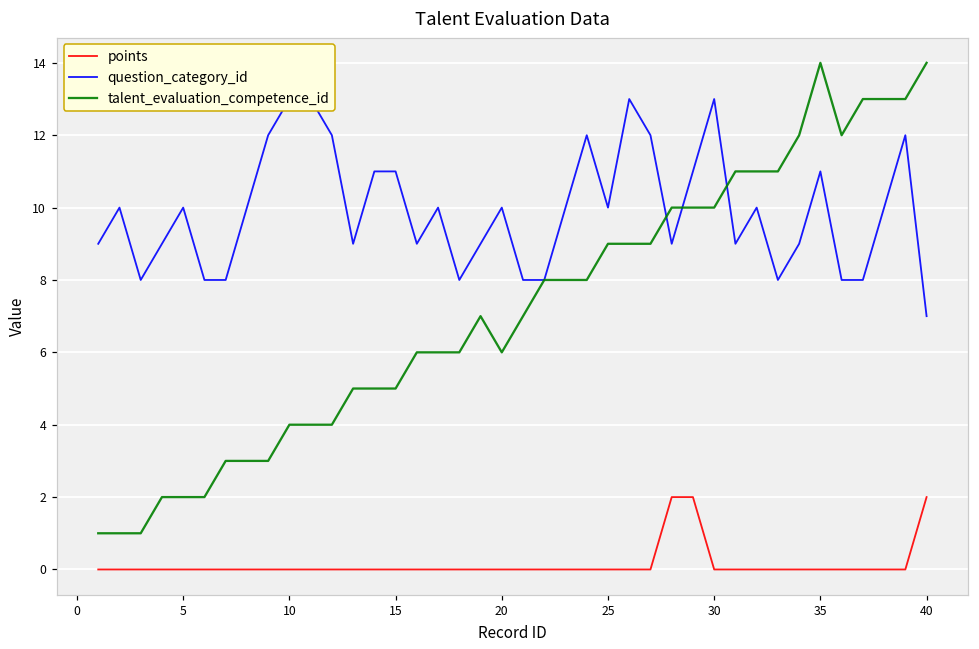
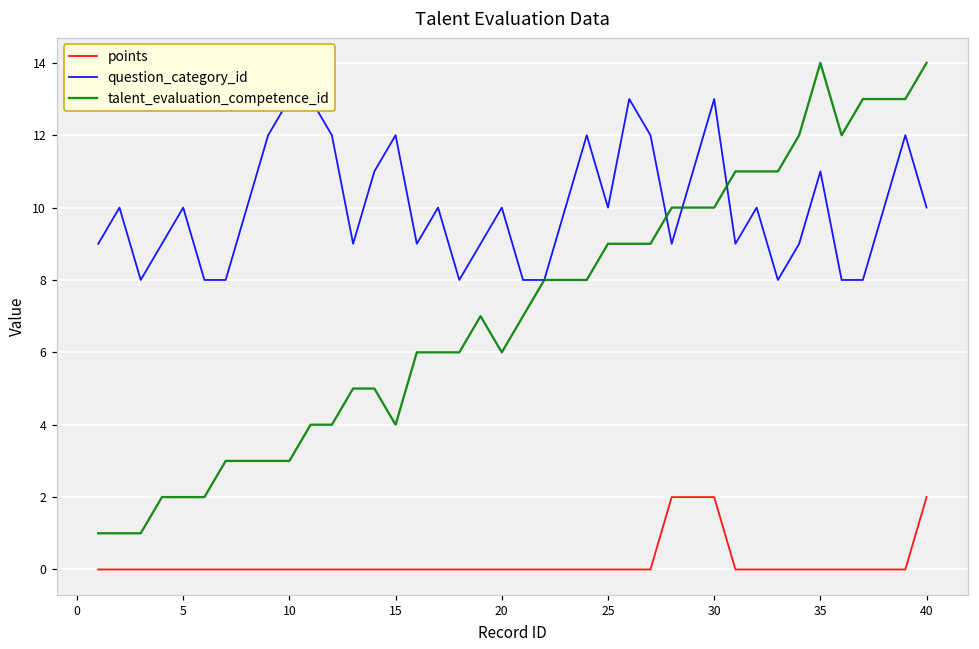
talent_evaluation_competence_id, 10: 4 -> 3
question_category_id, 15: 11 -> 12
talent_evaluation_competence_id, 15: 5 -> 4
points, 30: 0 -> 2
question_category_id, 40: 7 -> 10
